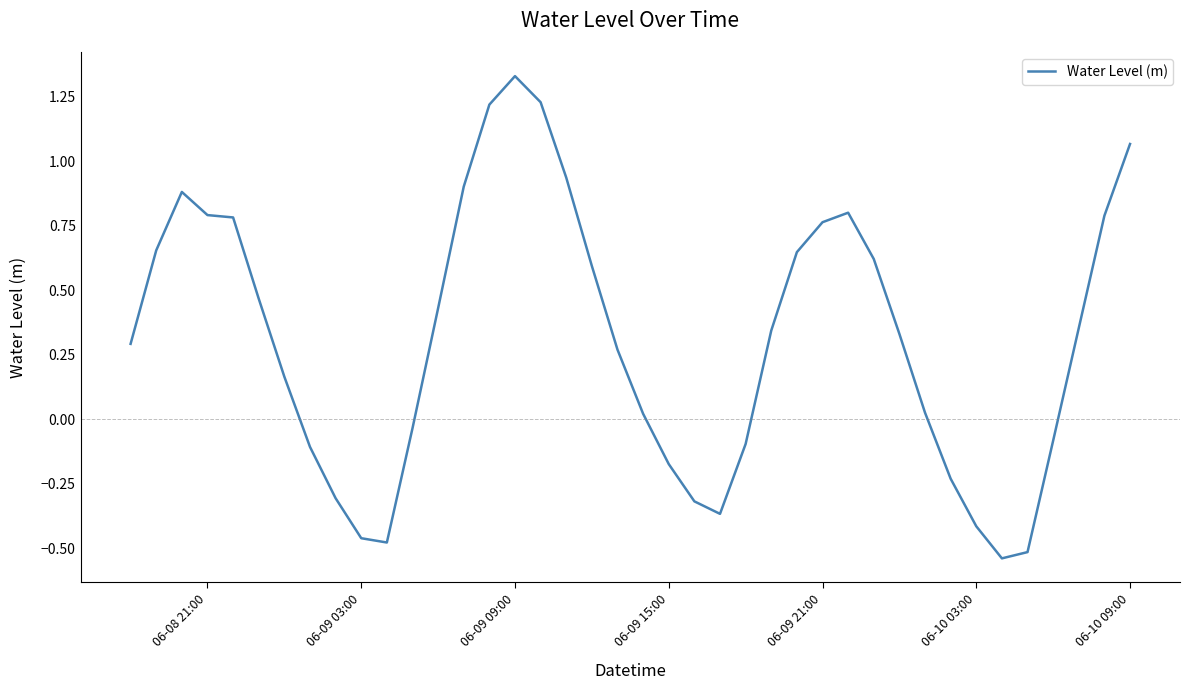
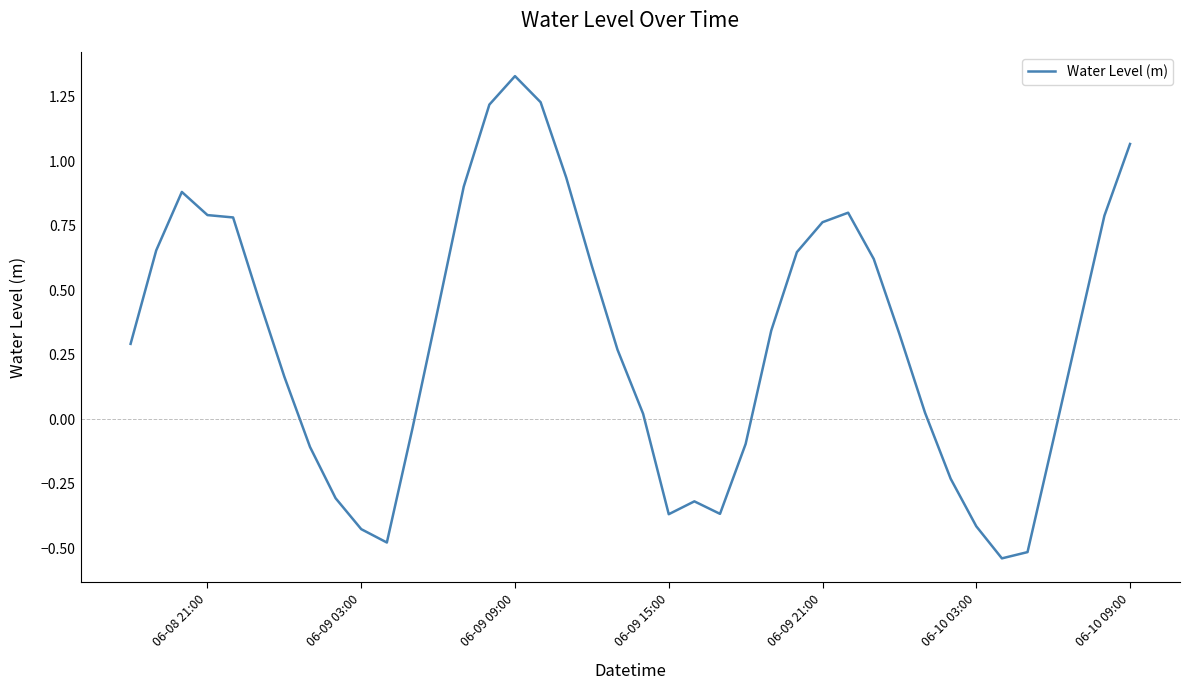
06-09 03:00: -0.46 -> -0.43
06-09 15:00: -0.17 -> -0.37
